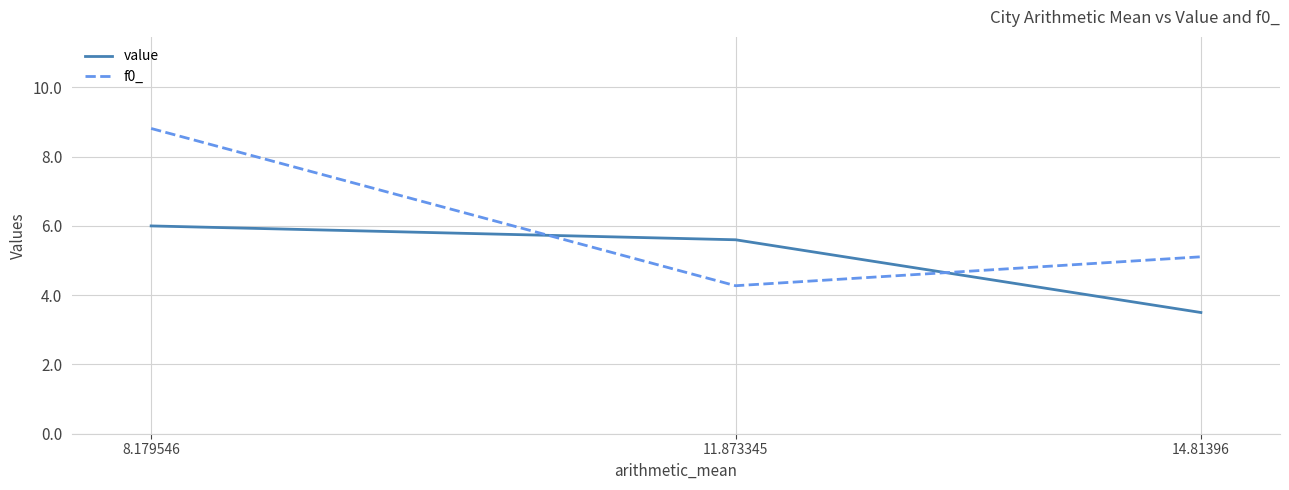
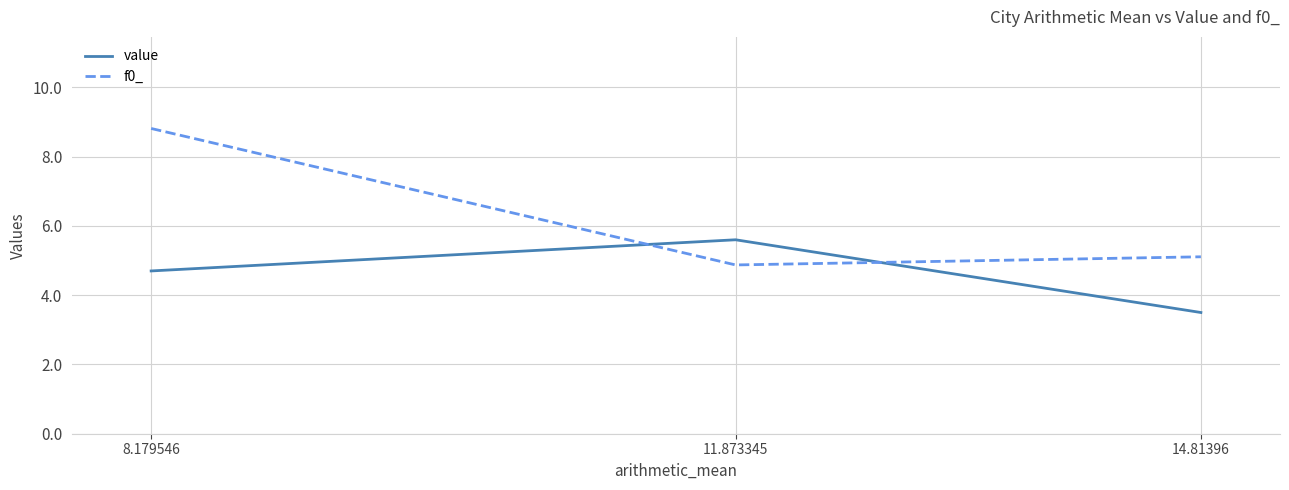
value, 8.179546: 6.0 -> 4.7
f0_, 11.873345: 4.3 -> 4.9
